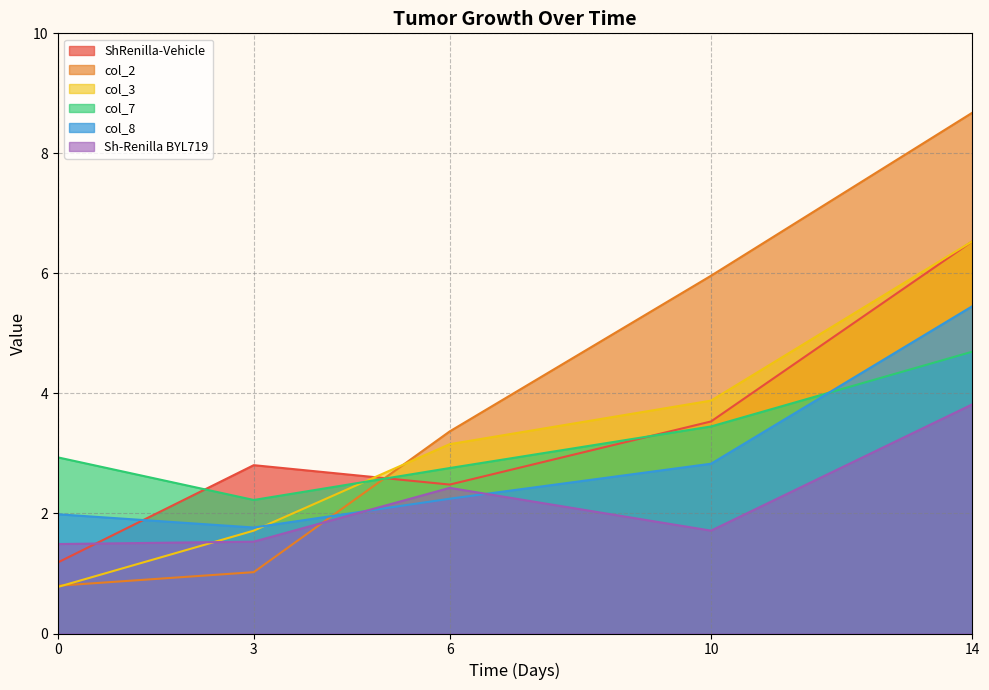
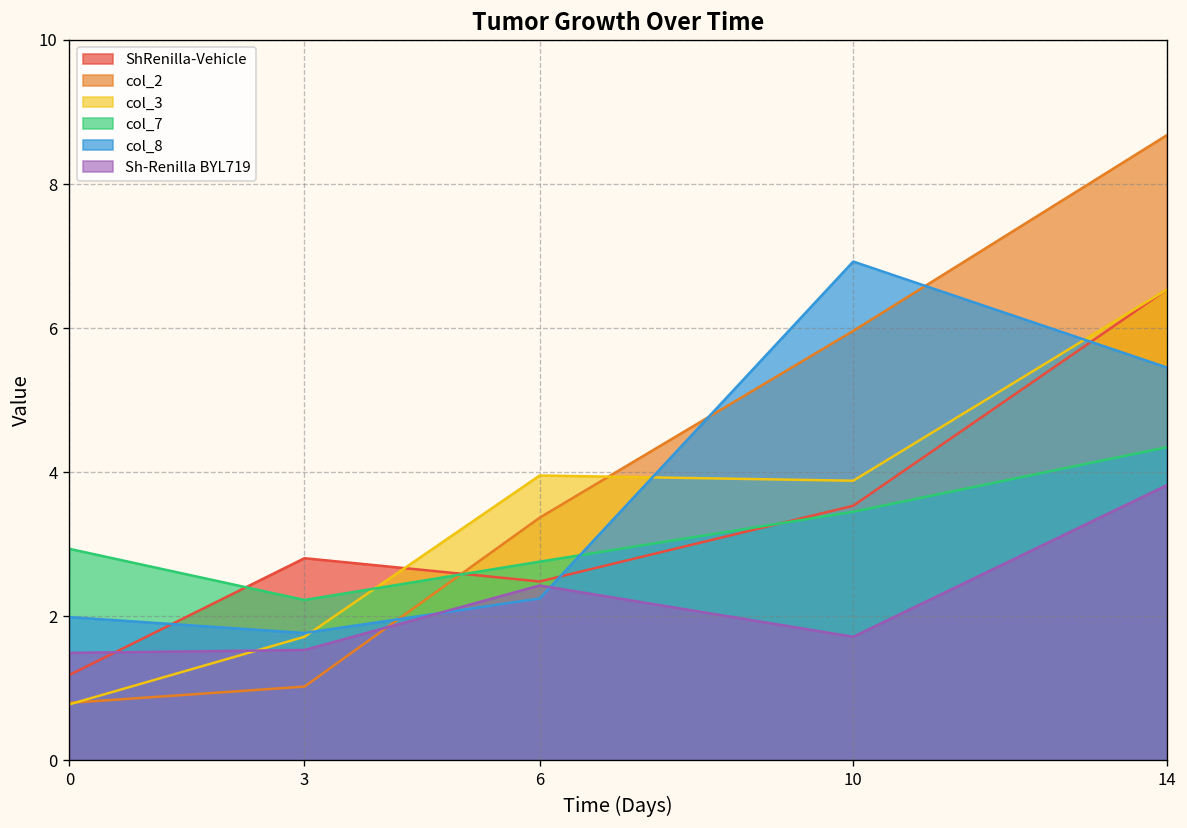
col_3, 6: 3.2 -> 4.0
col_8, 10: 2.8 -> 6.9
col_7, 14: 4.7 -> 4.3
